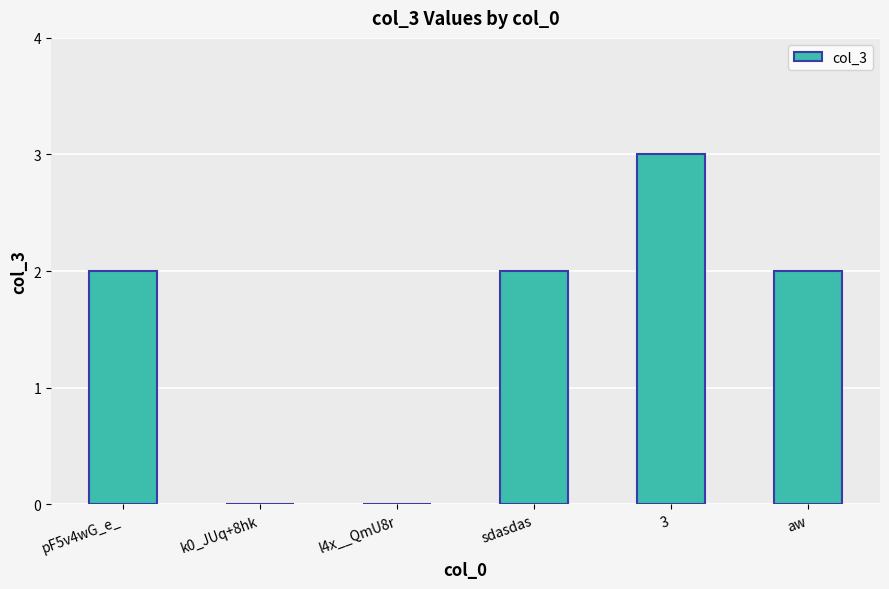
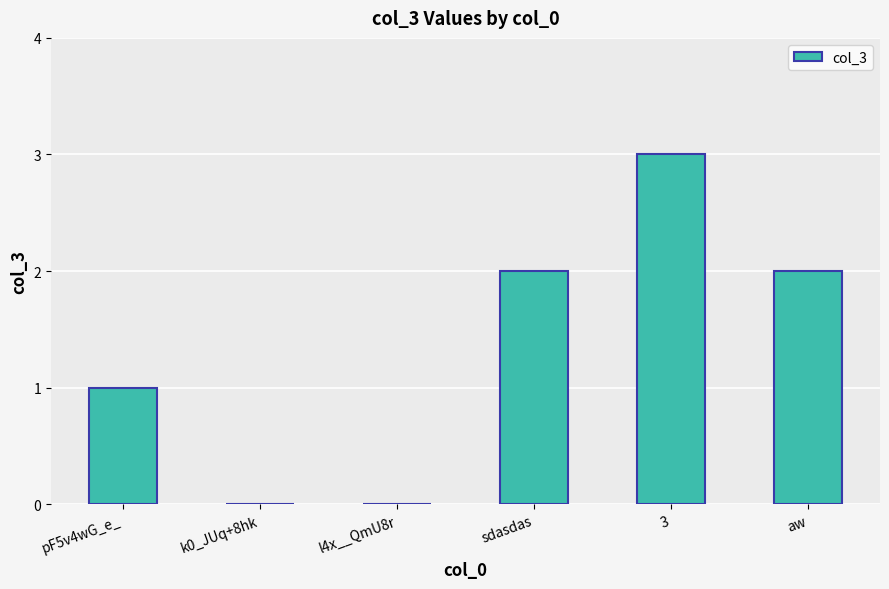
pF5v4wG_e_: 2 -> 1
